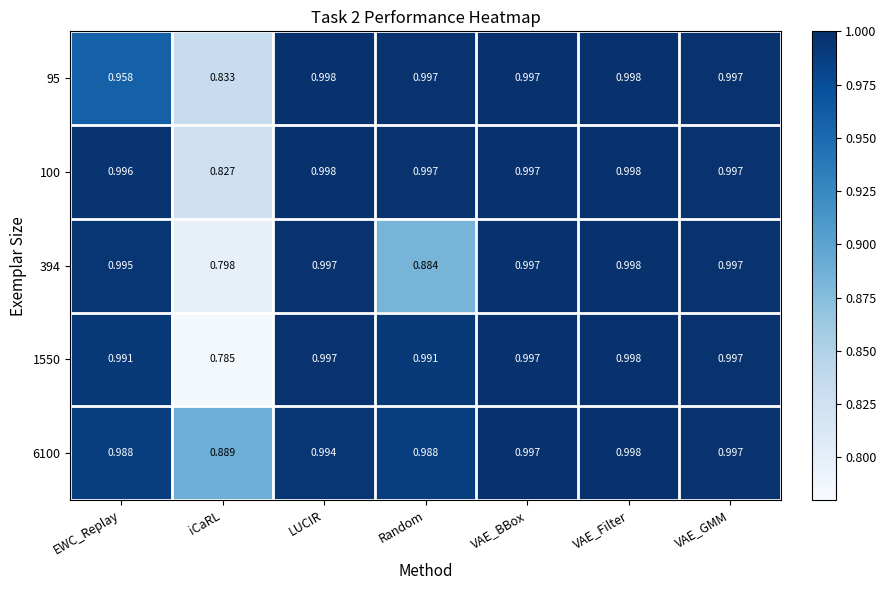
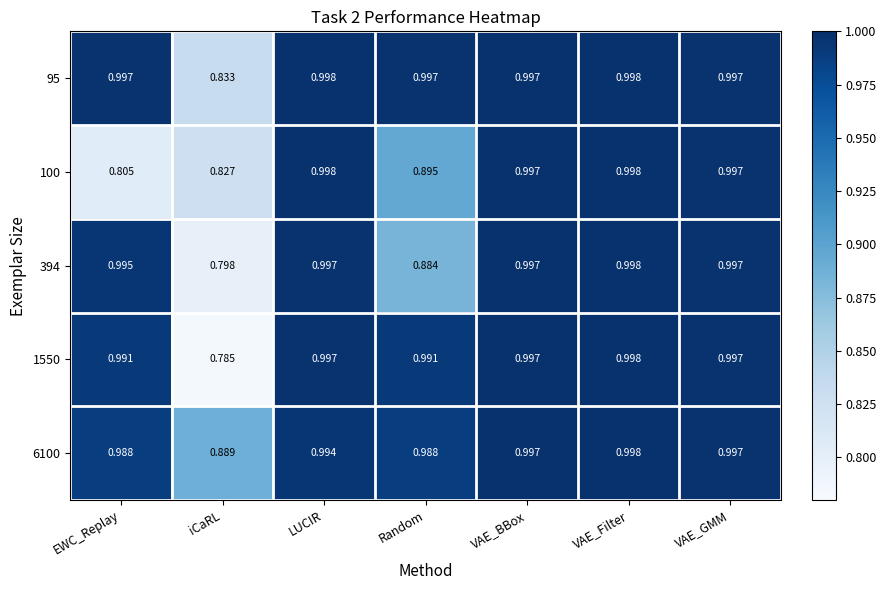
95, EWC_Replay: 0.958 -> 0.997
100, EWC_Replay: 0.996 -> 0.805
100, Random: 0.997 -> 0.895
